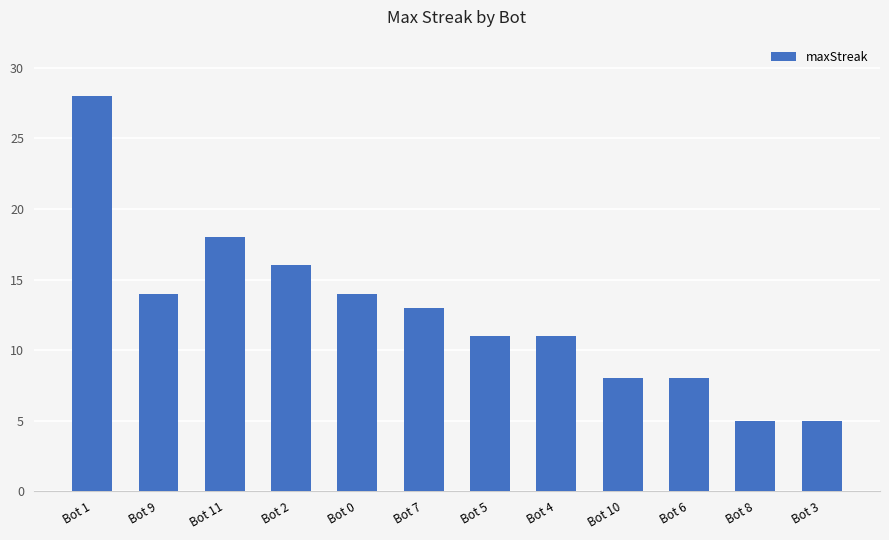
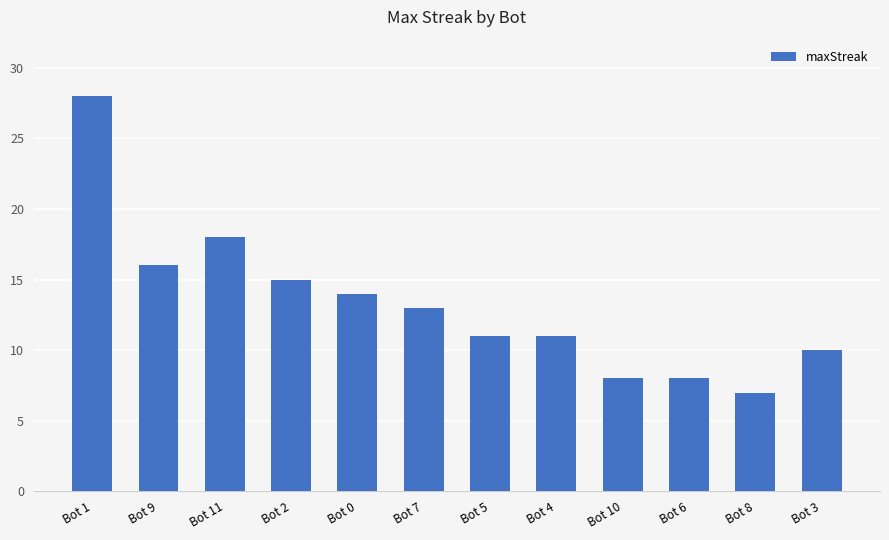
Bot 9: 14 -> 16
Bot 2: 16 -> 15
Bot 8: 5 -> 7
Bot 3: 5 -> 10
